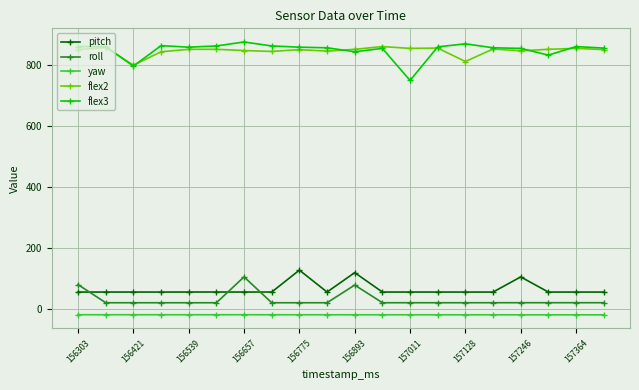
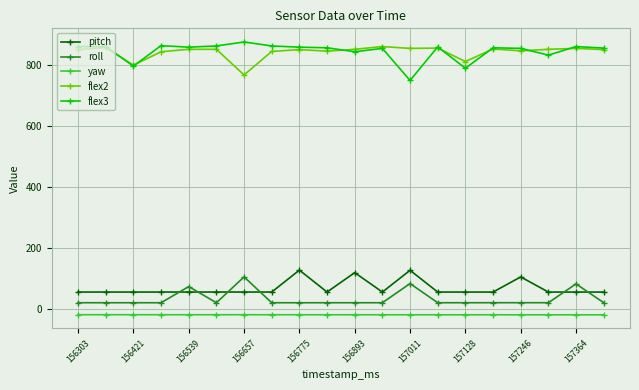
roll, 156303: 80 -> 20
roll, 156539: 20 -> 70
flex2, 156657: 850 -> 770
roll, 156893: 80 -> 20
pitch, 157011: 60 -> 130
roll, 157011: 20 -> 80
flex3, 157128: 870 -> 790
roll, 157364: 20 -> 80
